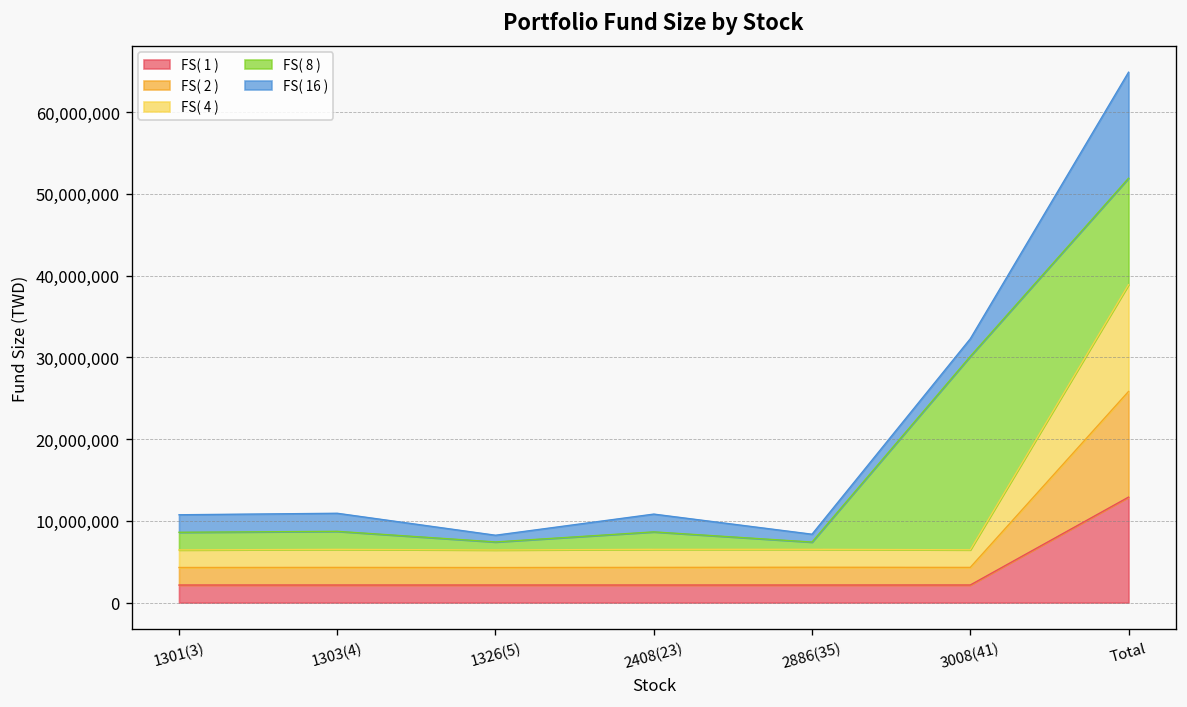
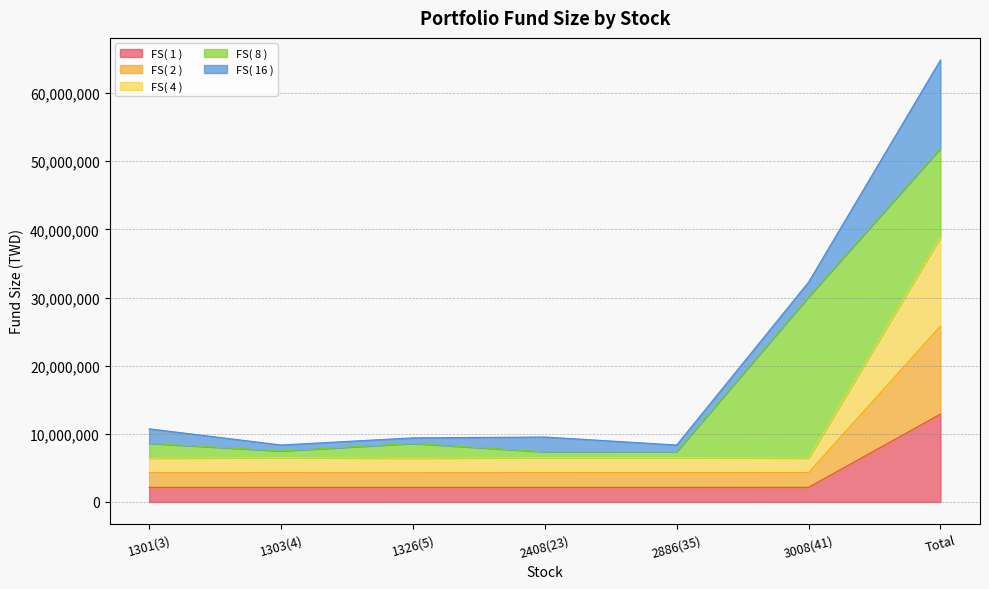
FS( 8 ), 1303(4): 2,000,000 -> 1,000,000
FS( 16 ), 1303(4): 2,000,000 -> 1,000,000
FS( 8 ), 1326(5): 1,000,000 -> 2,000,000
FS( 8 ), 2408(23): 2,000,000 -> 1,000,000
